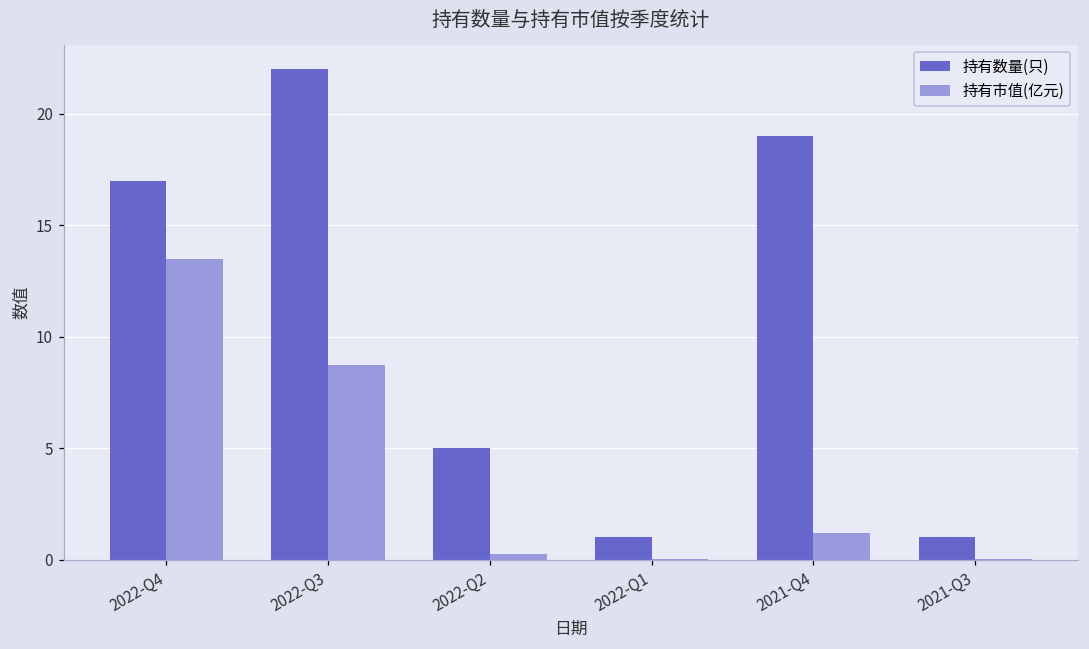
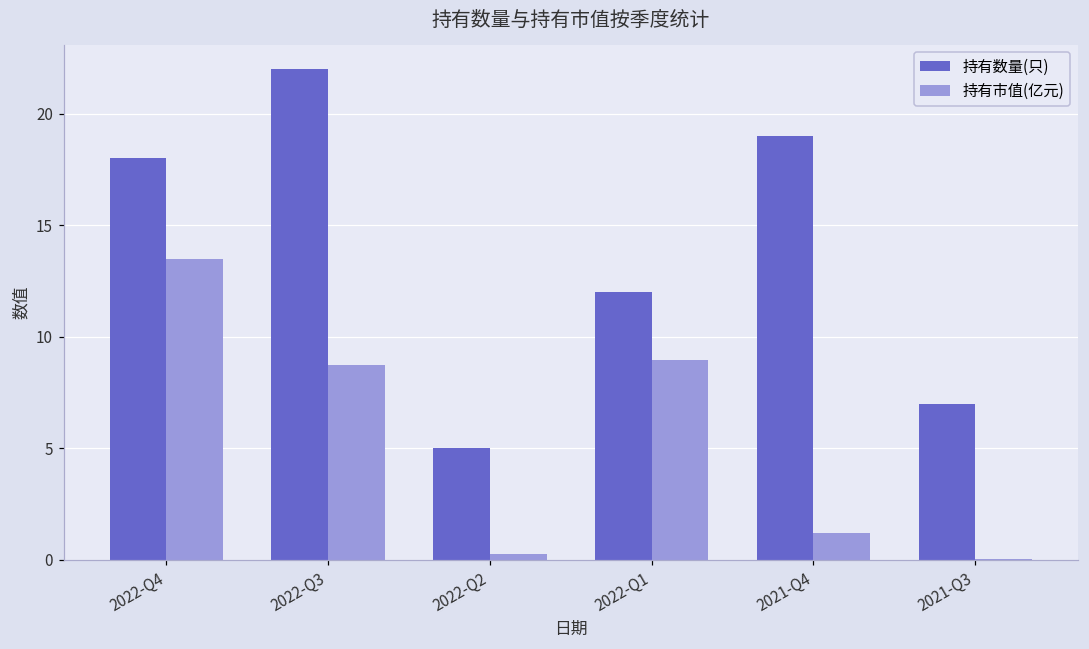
持有数量(只), 2022-Q4: 17 -> 18
持有数量(只), 2022-Q1: 1 -> 12
持有市值(亿元), 2022-Q1: 0.0 -> 9.0
持有数量(只), 2021-Q3: 1 -> 7
